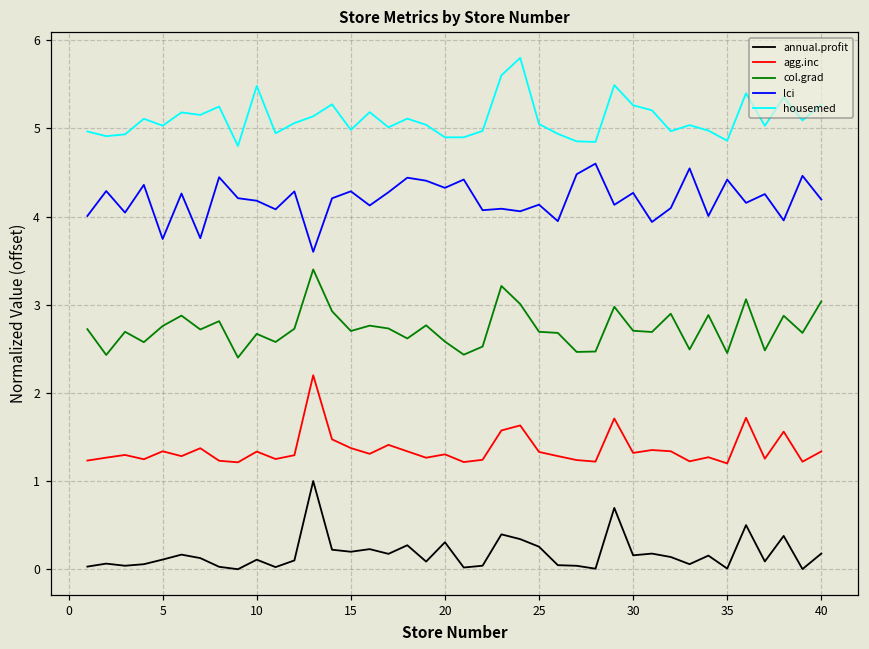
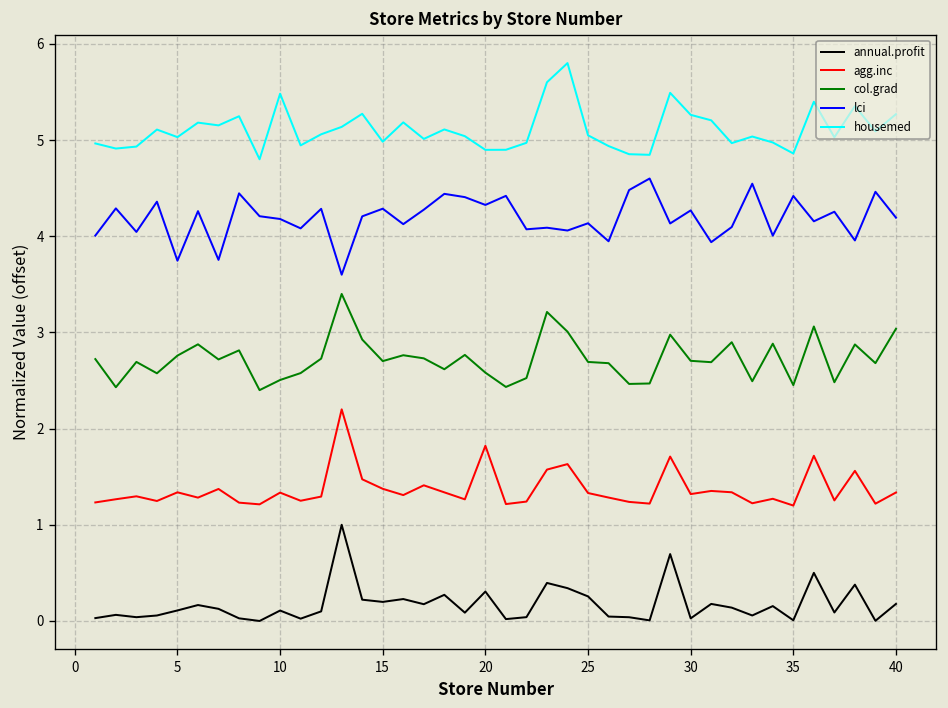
col.grad, 10: 2.7 -> 2.5
agg.inc, 20: 1.3 -> 1.8
annual.profit, 30: 0.2 -> 0.0
